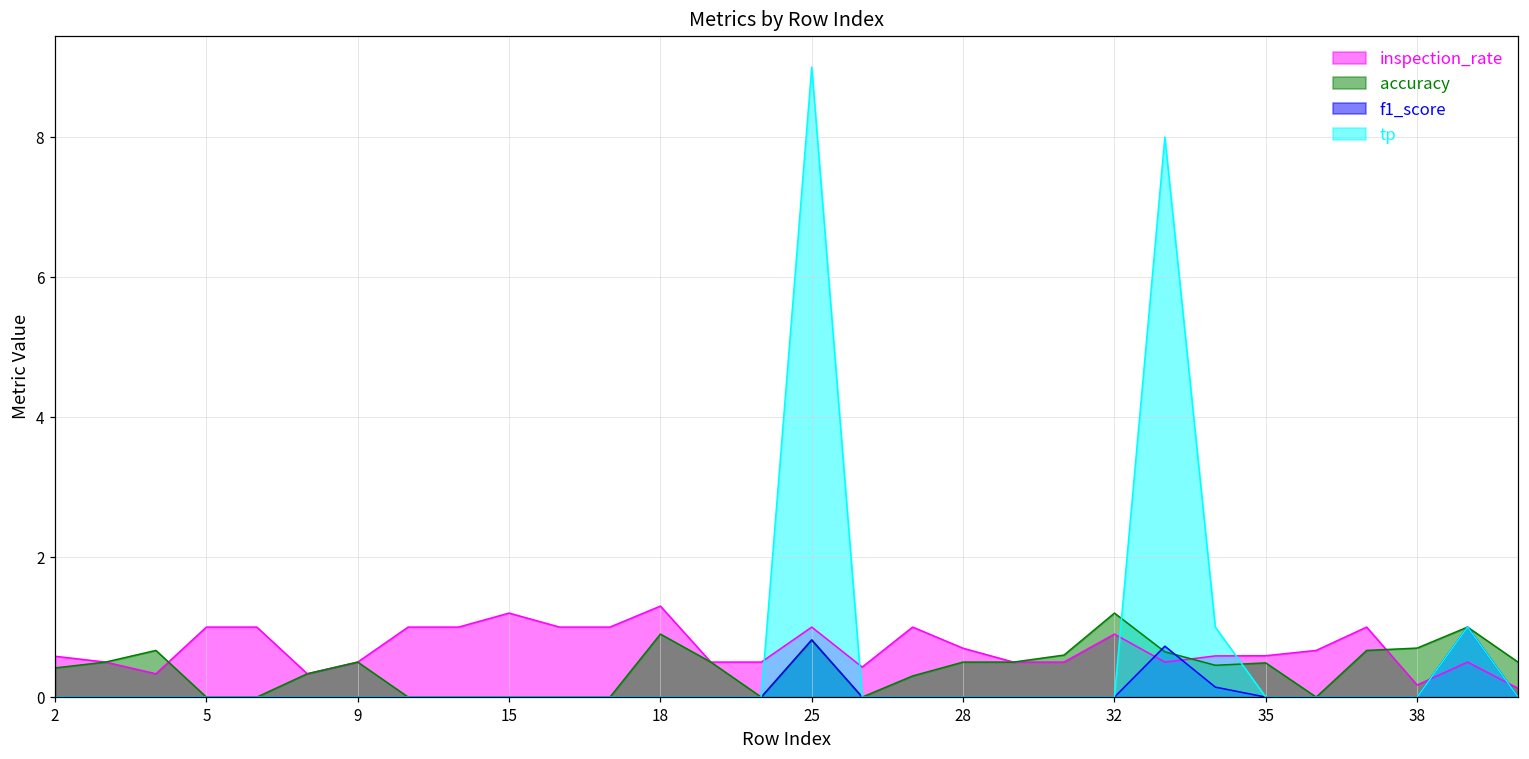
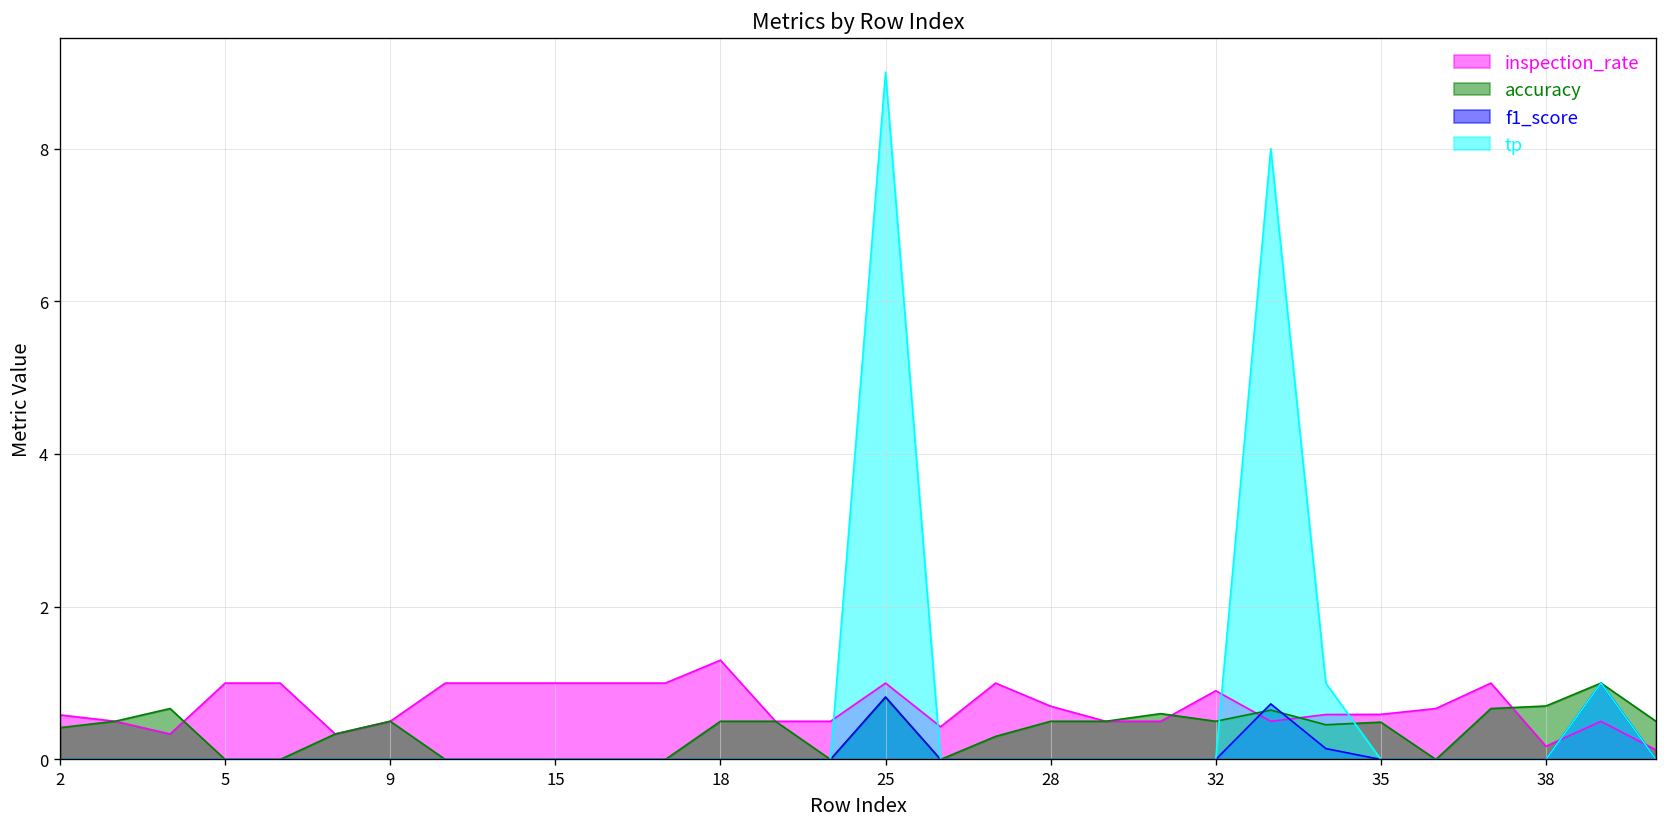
inspection_rate, 15: 1.2 -> 1.0
accuracy, 18: 0.9 -> 0.5
accuracy, 32: 1.2 -> 0.5
